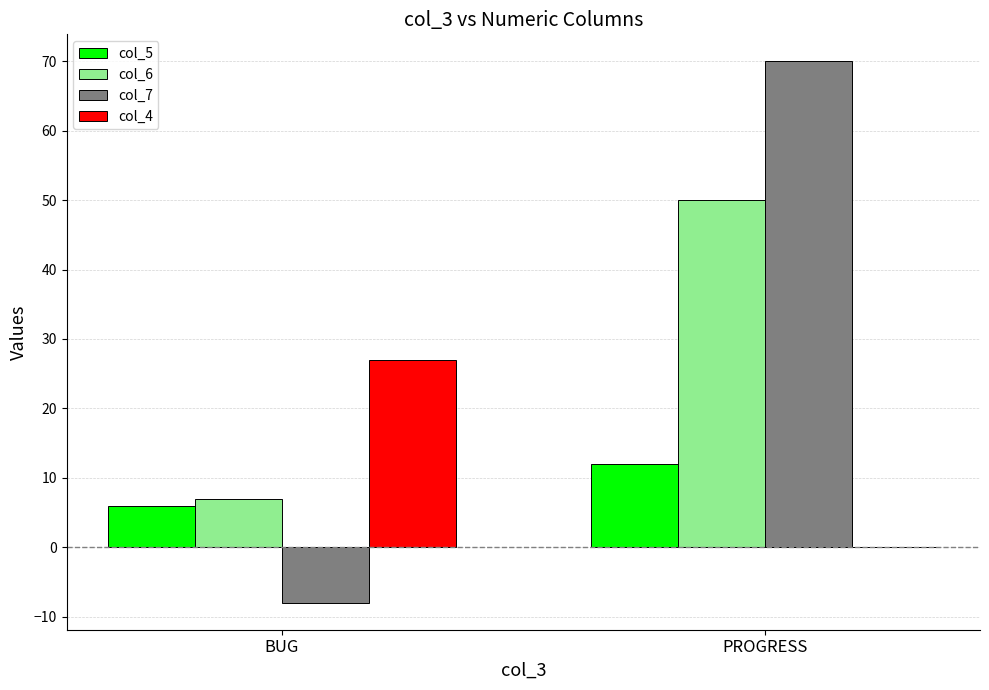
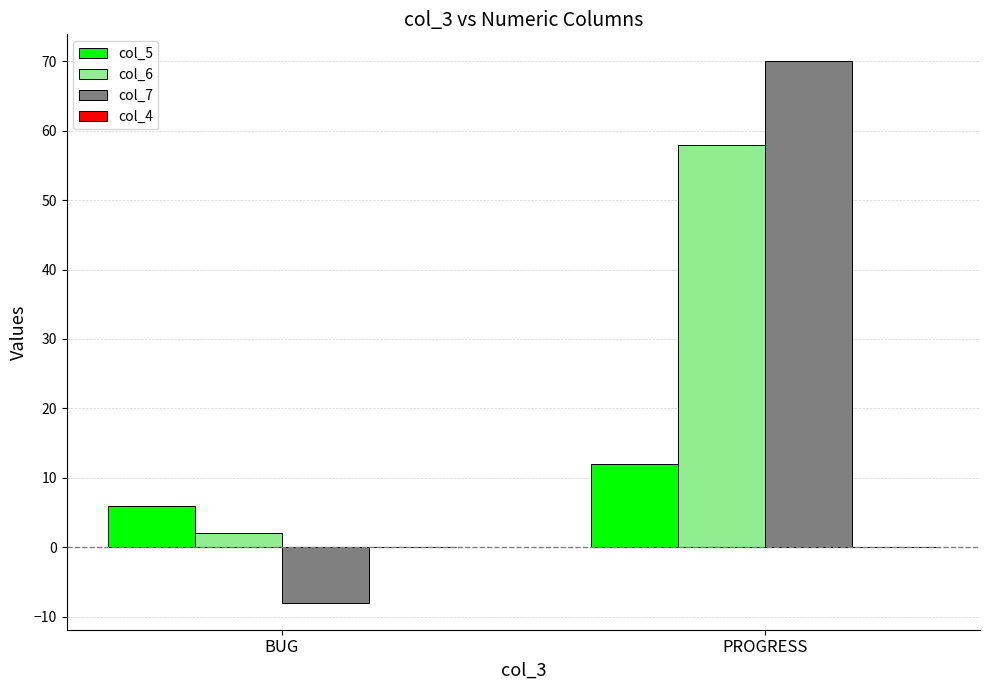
col_6, BUG: 7 -> 2
col_4, BUG: 27 -> 0
col_6, PROGRESS: 50 -> 58
